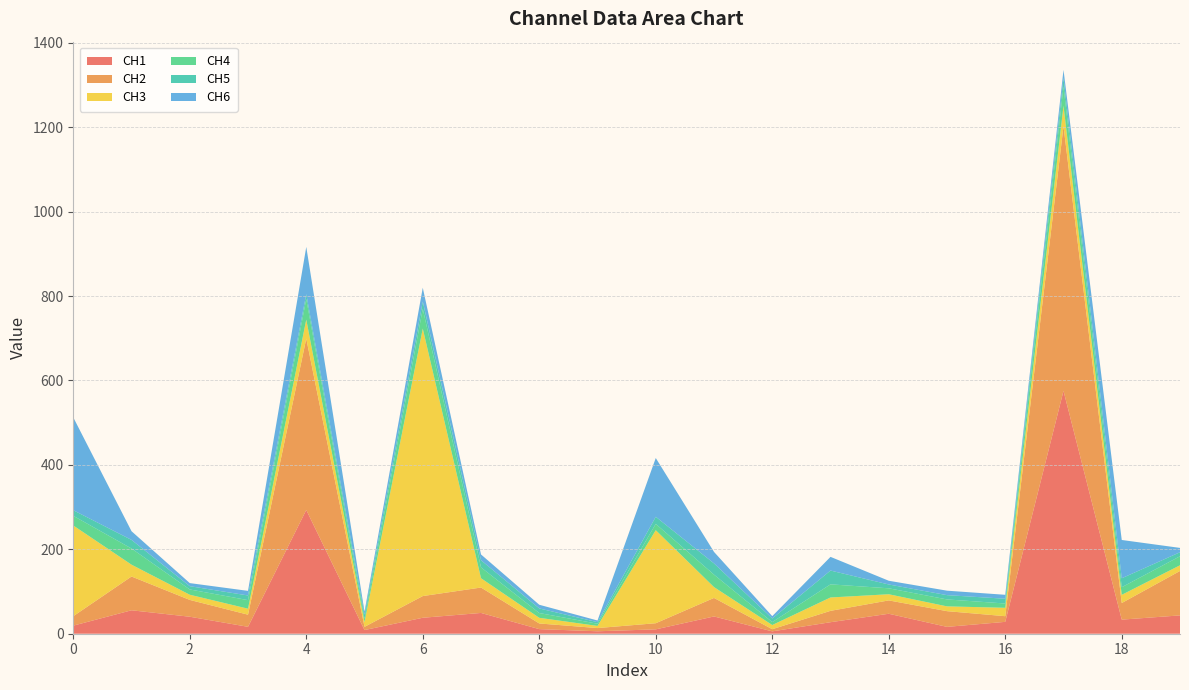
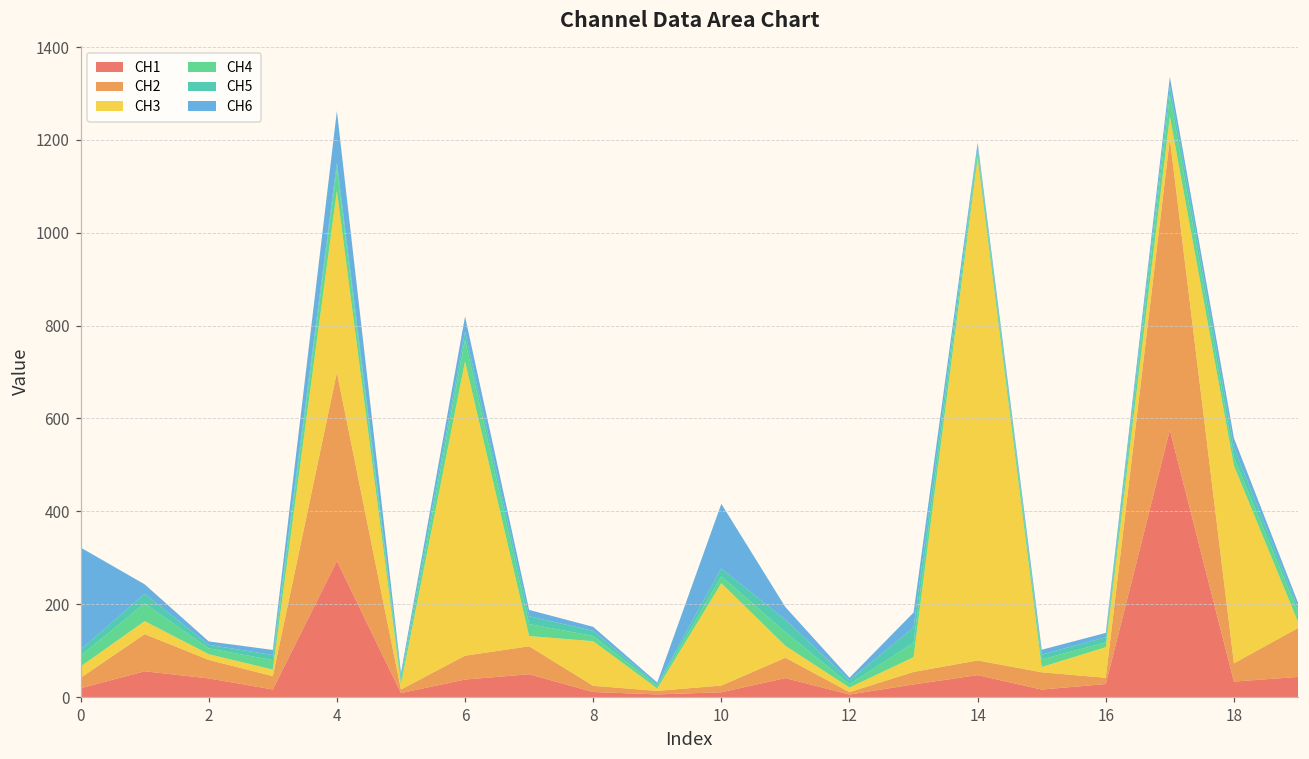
CH3, 0: 210 -> 20
CH3, 4: 40 -> 390
CH3, 8: 10 -> 100
CH3, 14: 10 -> 1080
CH3, 16: 20 -> 70
CH3, 18: 20 -> 430
CH6, 18: 90 -> 20
